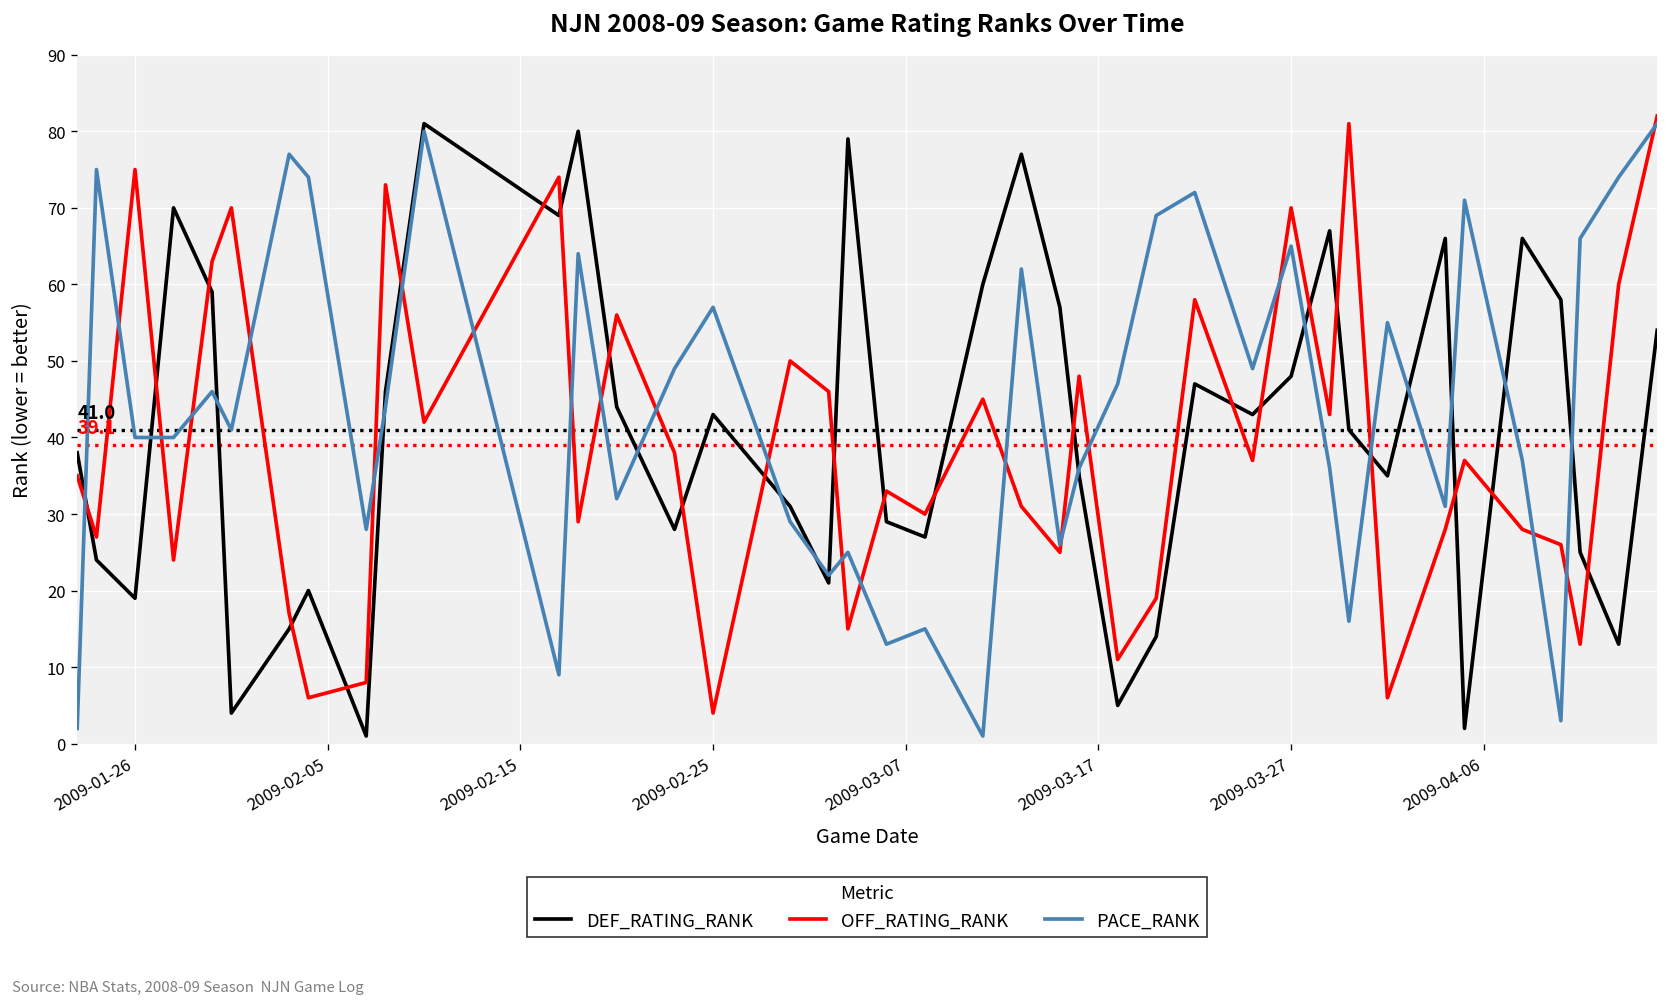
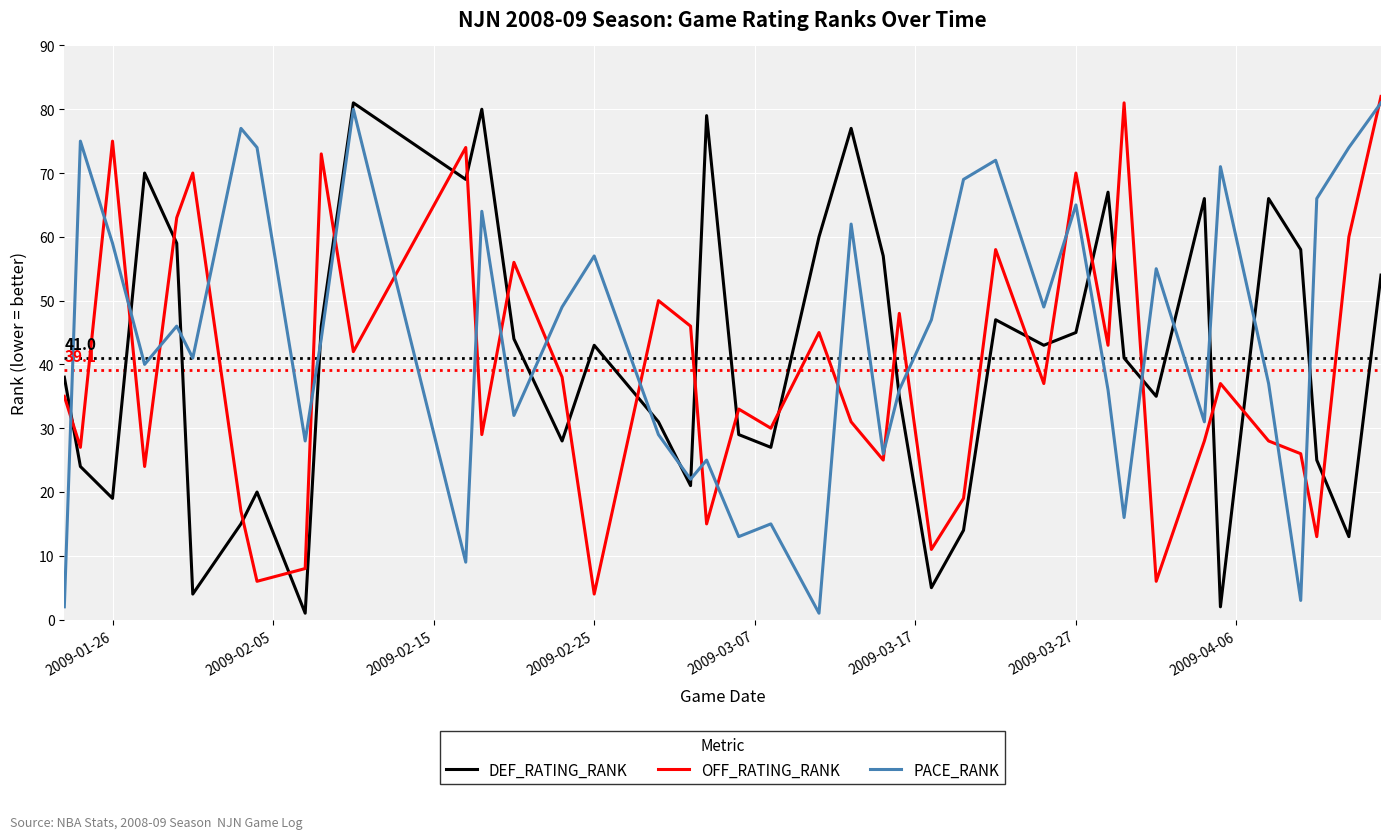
PACE_RANK, 2009-01-26: 40 -> 59
DEF_RATING_RANK, 2009-03-27: 48 -> 45
